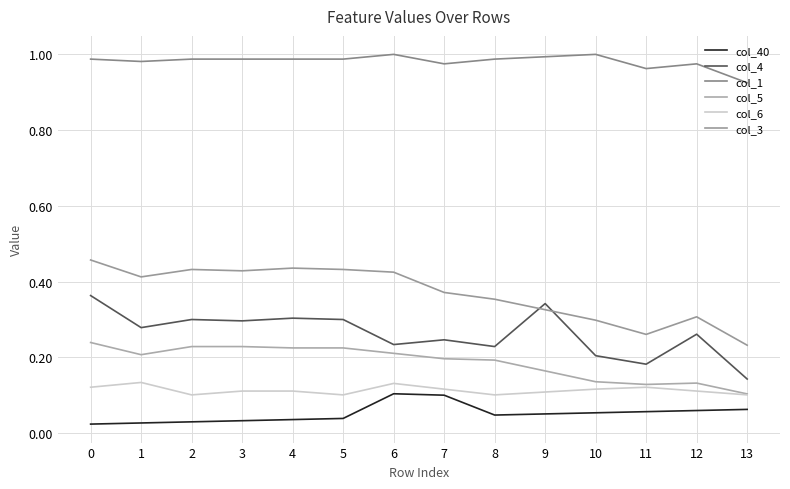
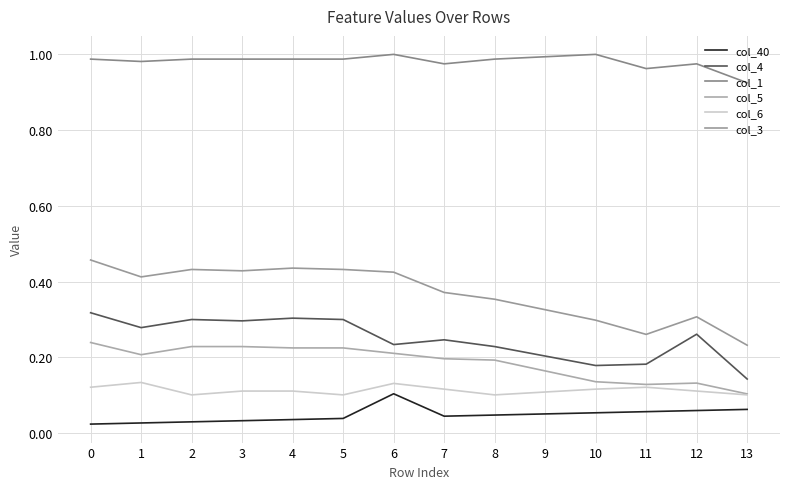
col_4, 0: 0.36 -> 0.32
col_40, 7: 0.10 -> 0.04
col_4, 9: 0.34 -> 0.20
col_4, 10: 0.20 -> 0.18
